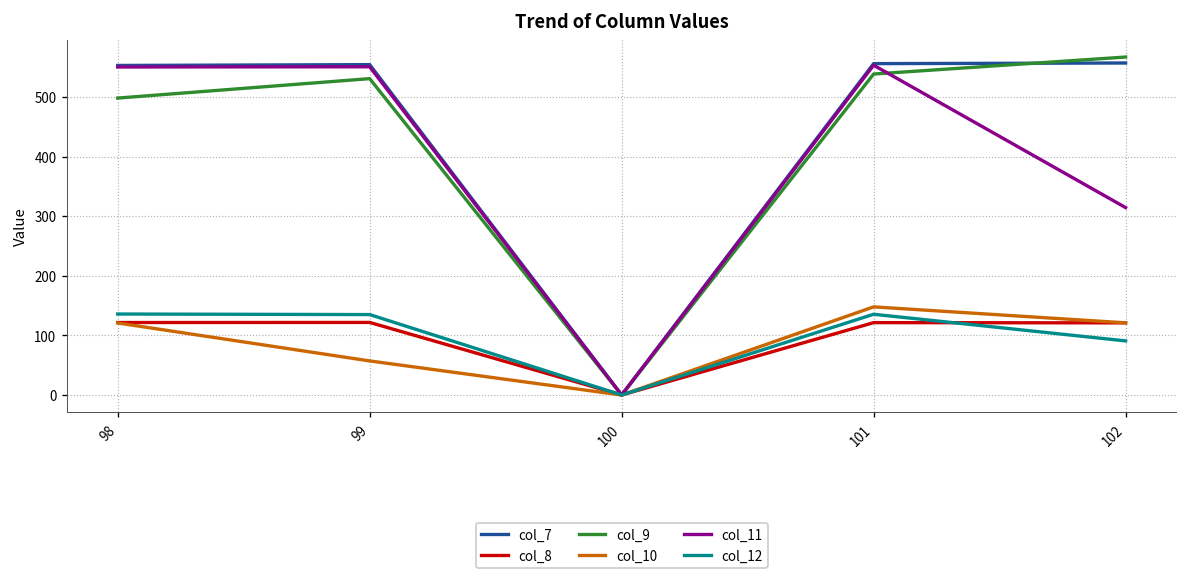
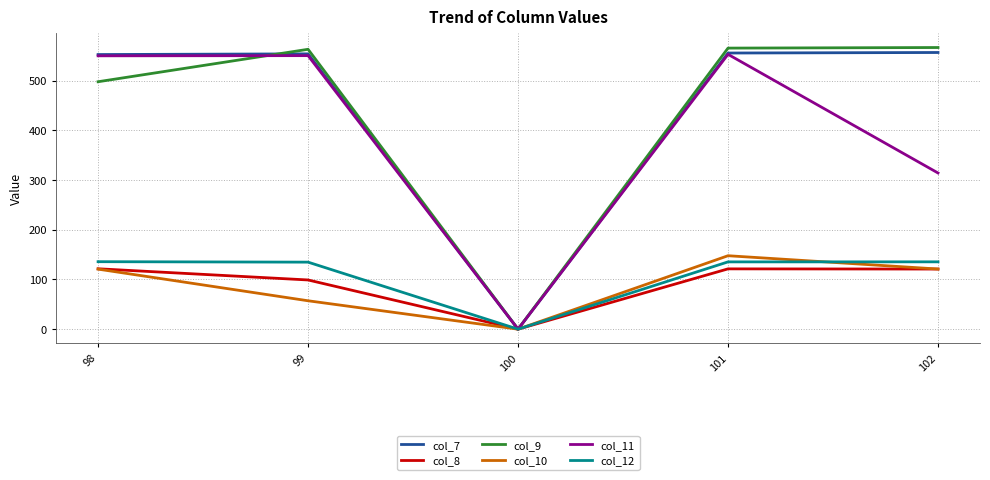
col_8, 99: 120 -> 100
col_9, 99: 530 -> 560
col_9, 101: 540 -> 570
col_12, 102: 90 -> 140
